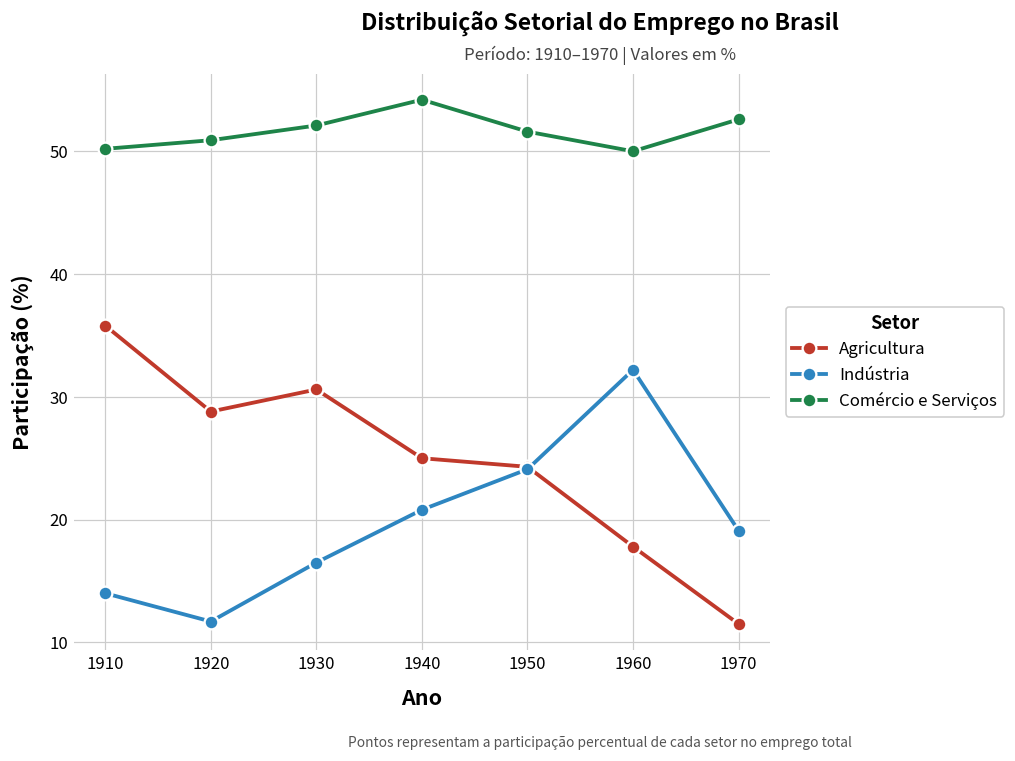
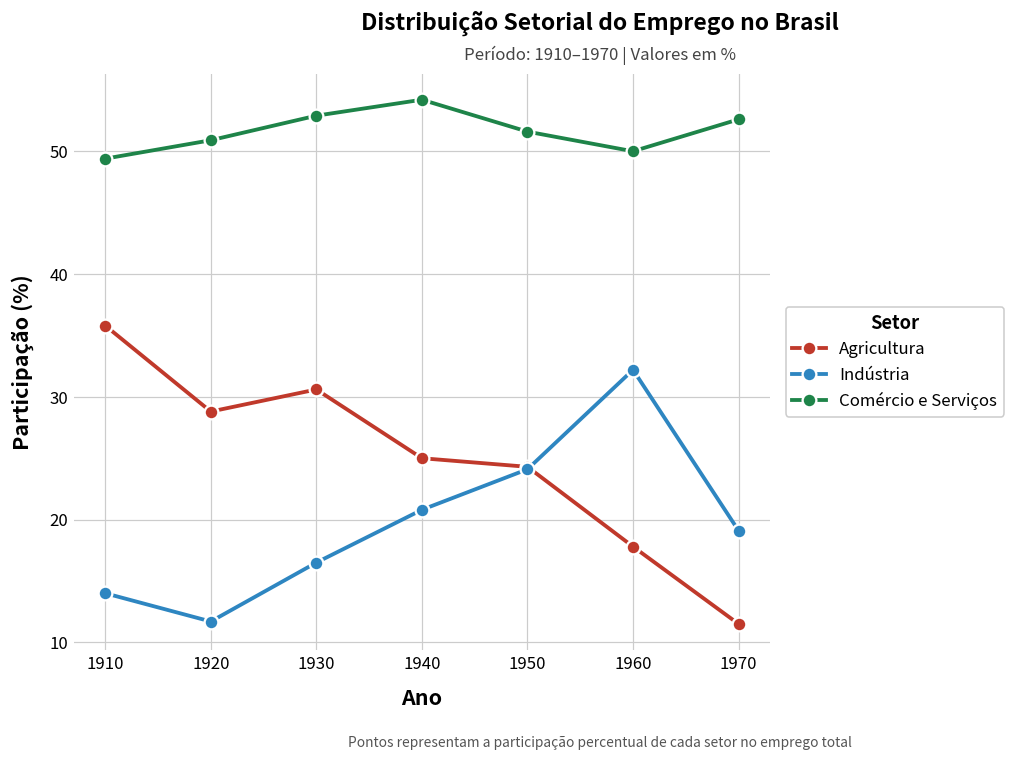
Comércio e Serviços, 1910: 50.2 -> 49.4
Comércio e Serviços, 1930: 52.1 -> 52.9
